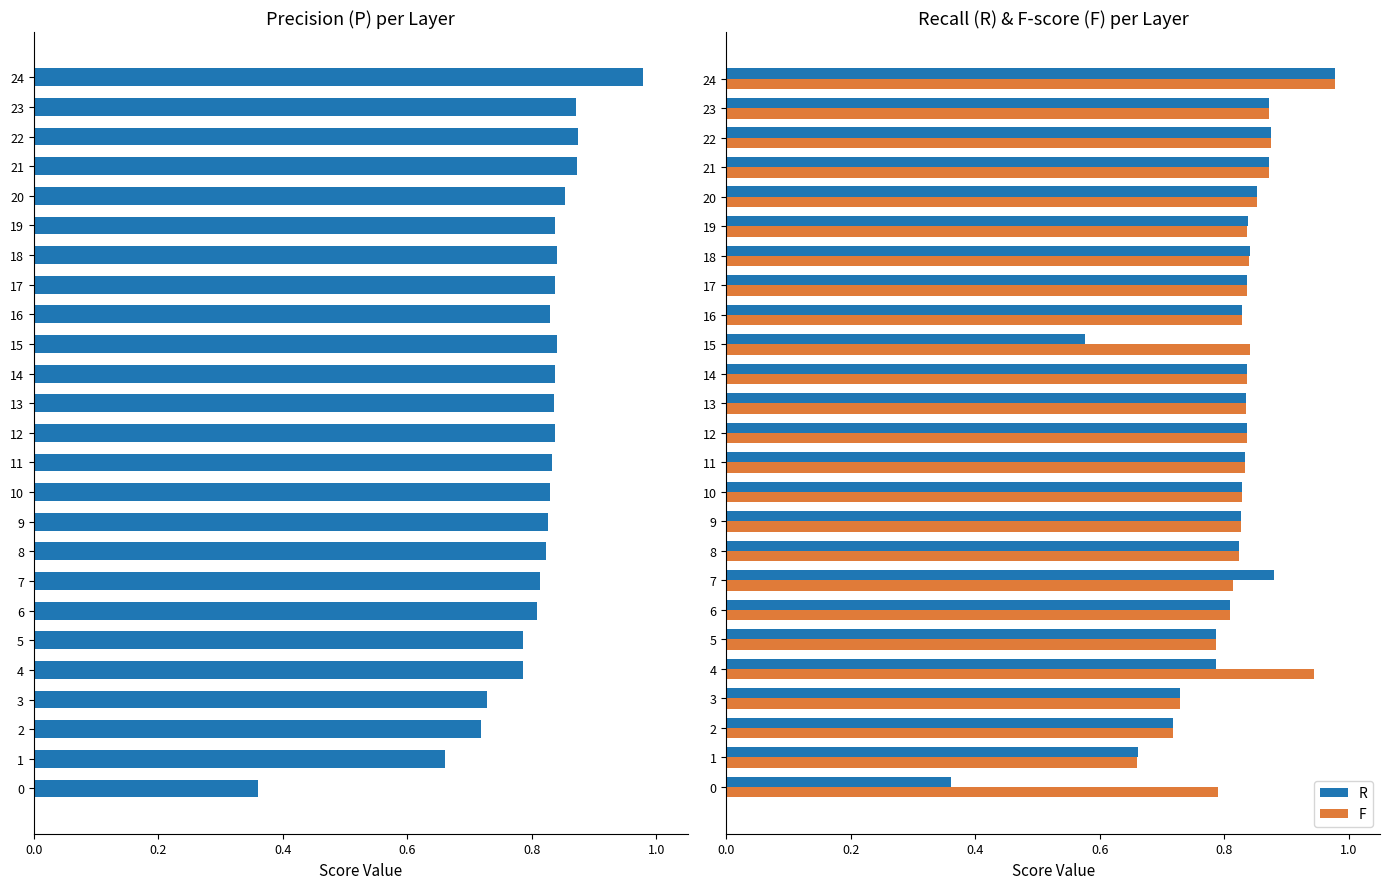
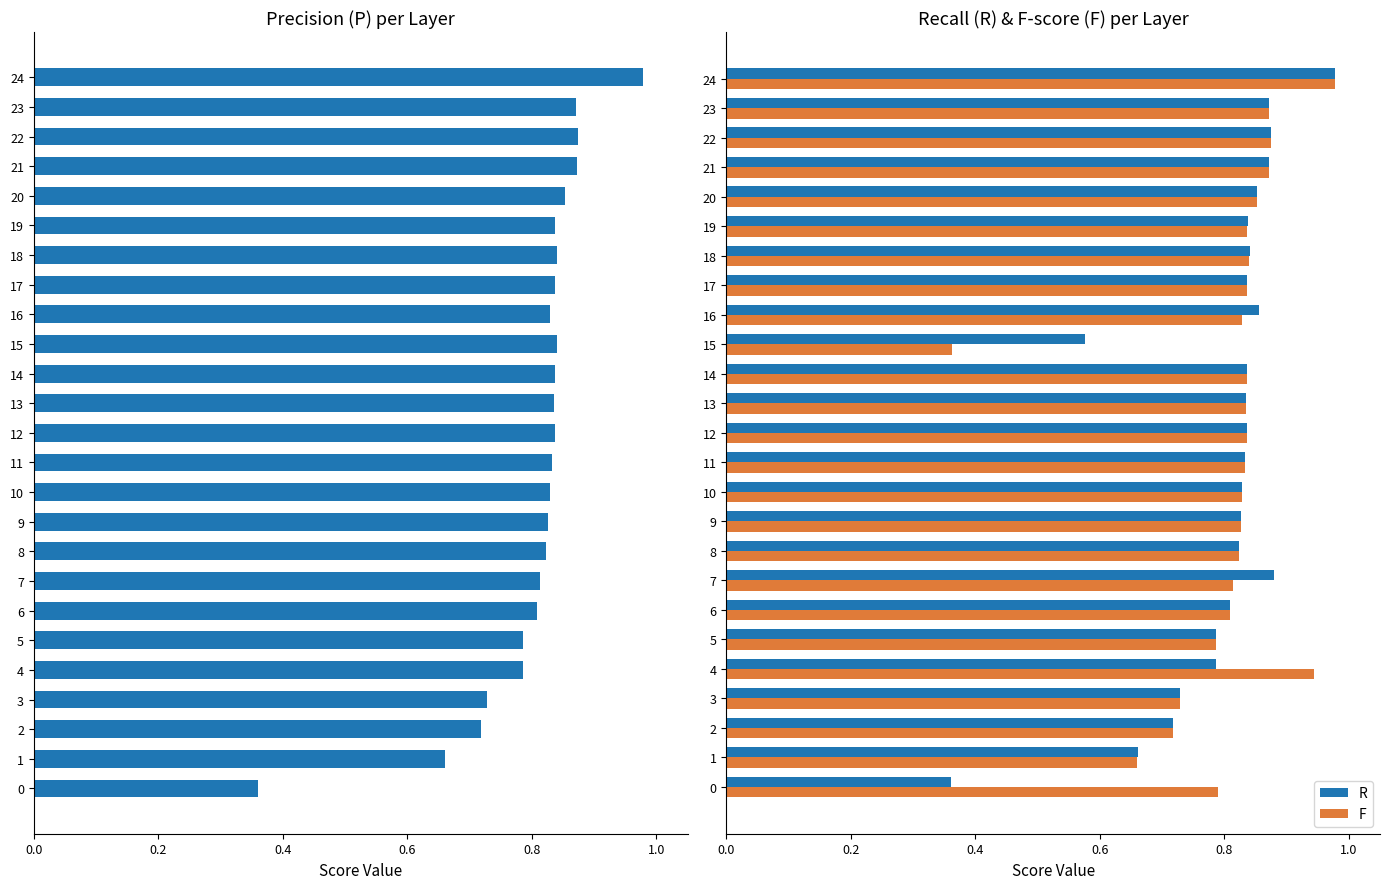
Recall (R) & F-score (F) per Layer, R, 16: 0.83 -> 0.85
Recall (R) & F-score (F) per Layer, F, 15: 0.84 -> 0.36
